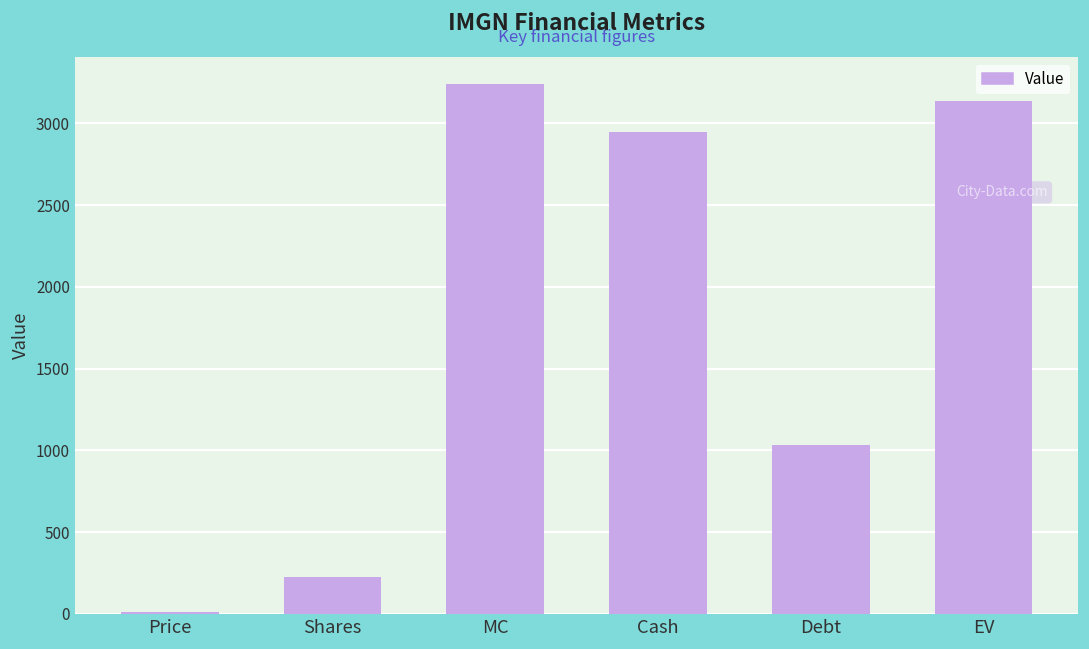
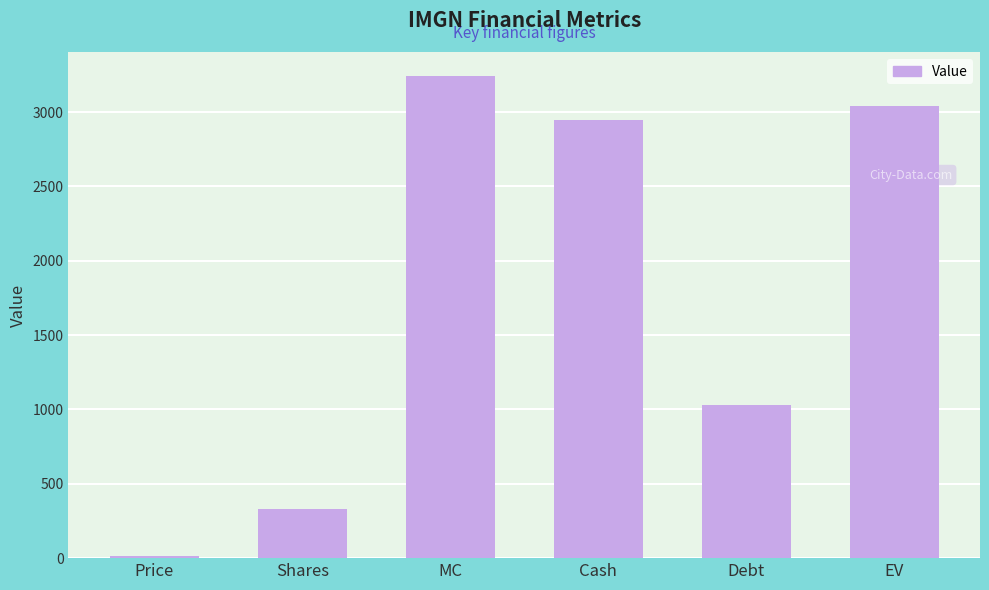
Shares: 230 -> 330
EV: 3140 -> 3040
